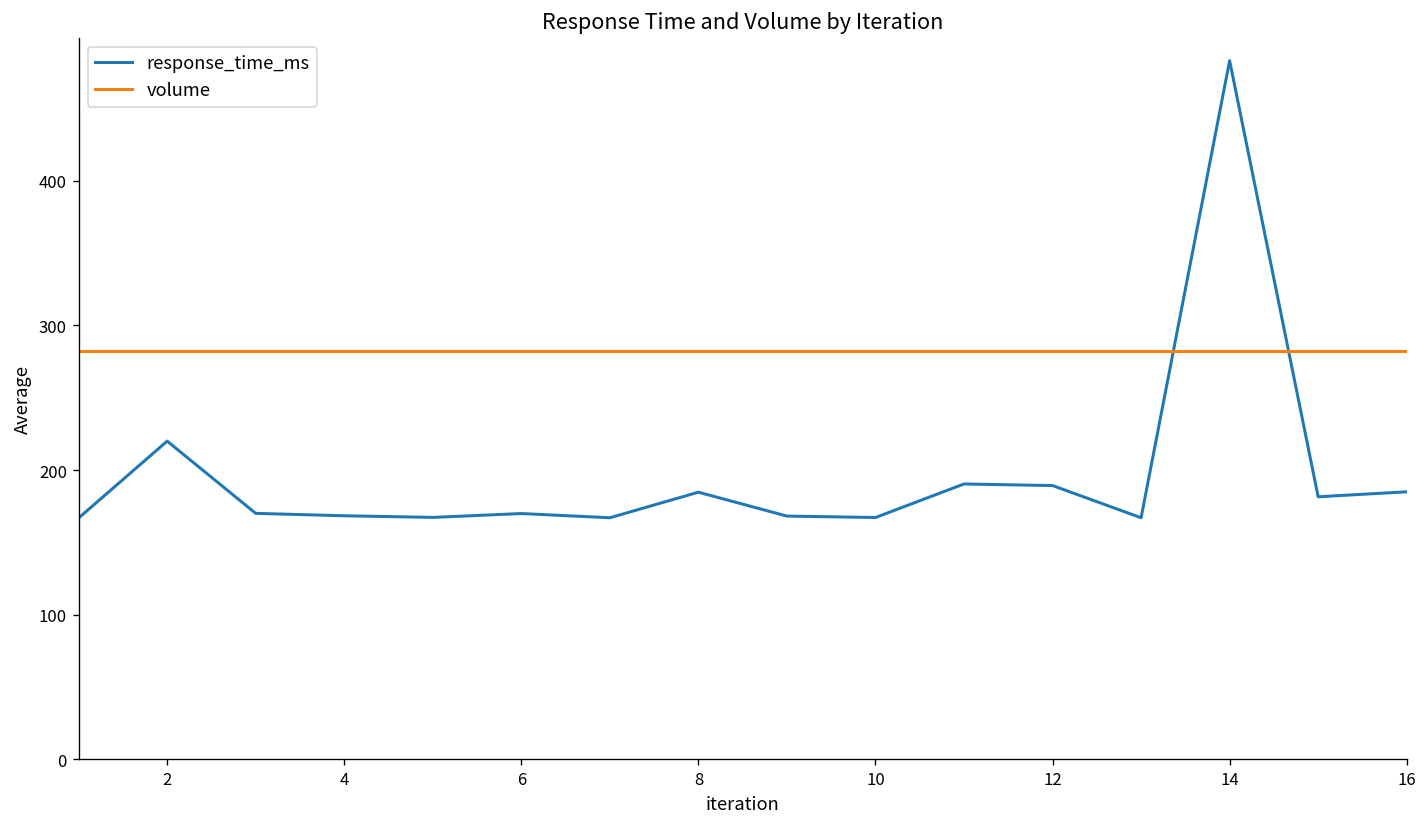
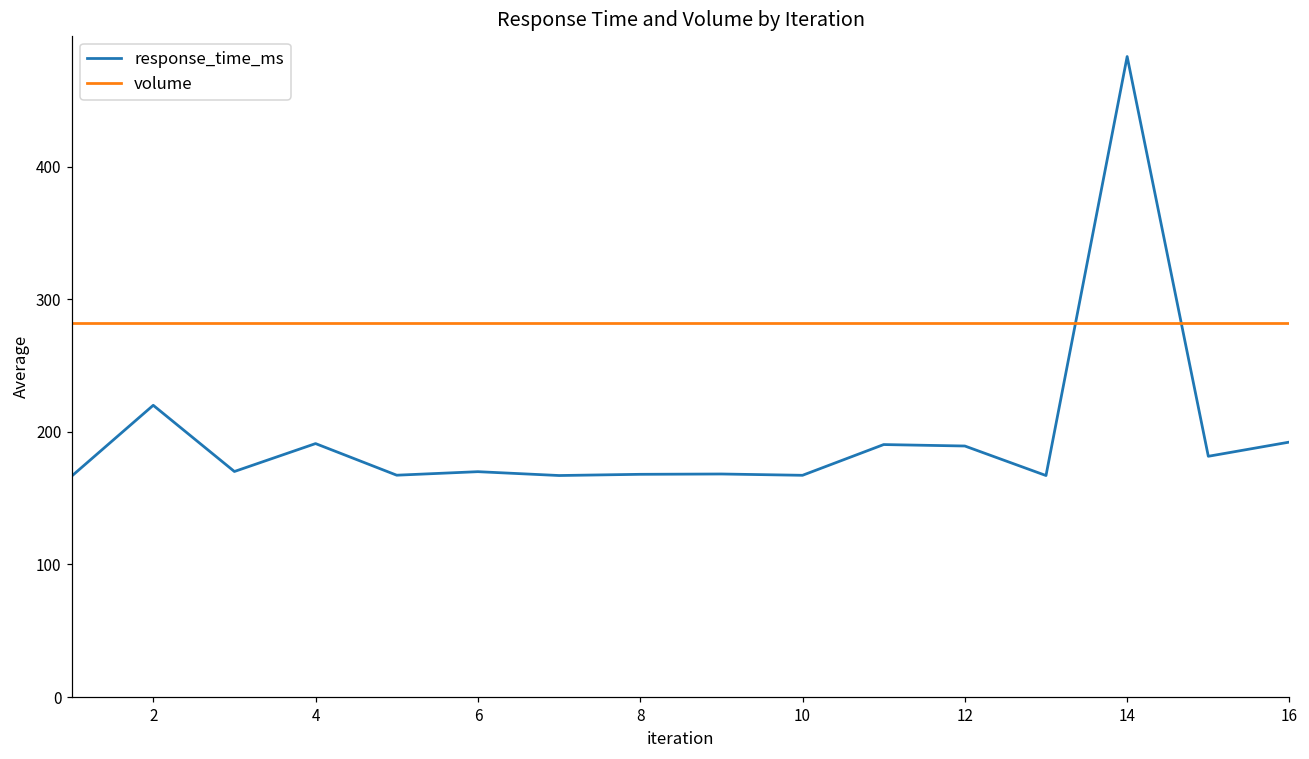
response_time_ms, 4: 168 -> 191
response_time_ms, 8: 185 -> 168
response_time_ms, 16: 185 -> 192
